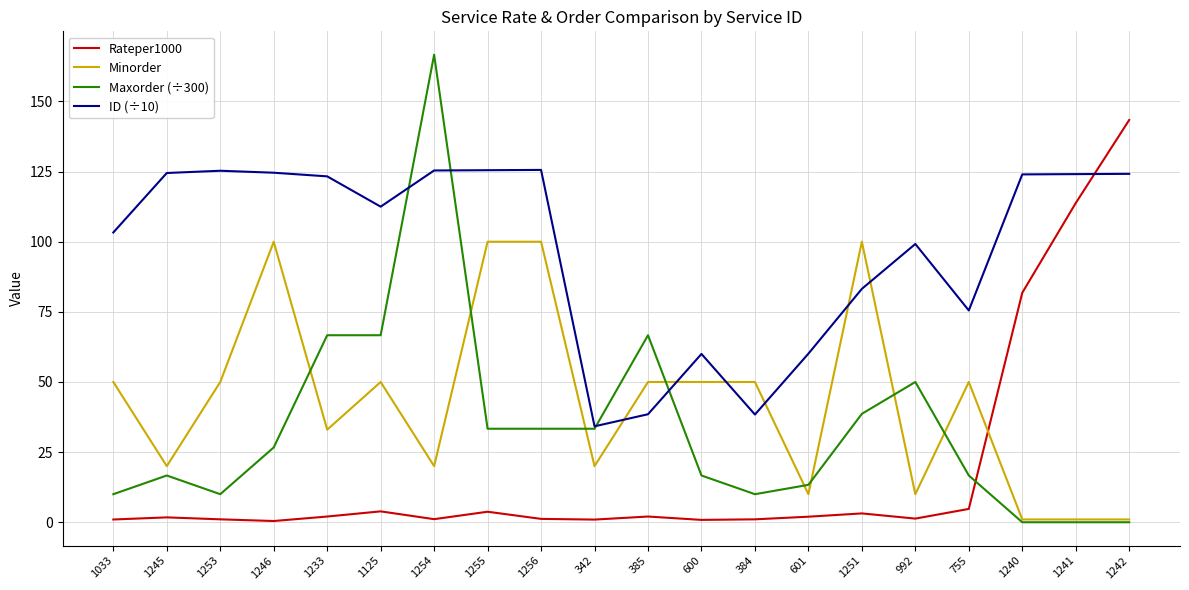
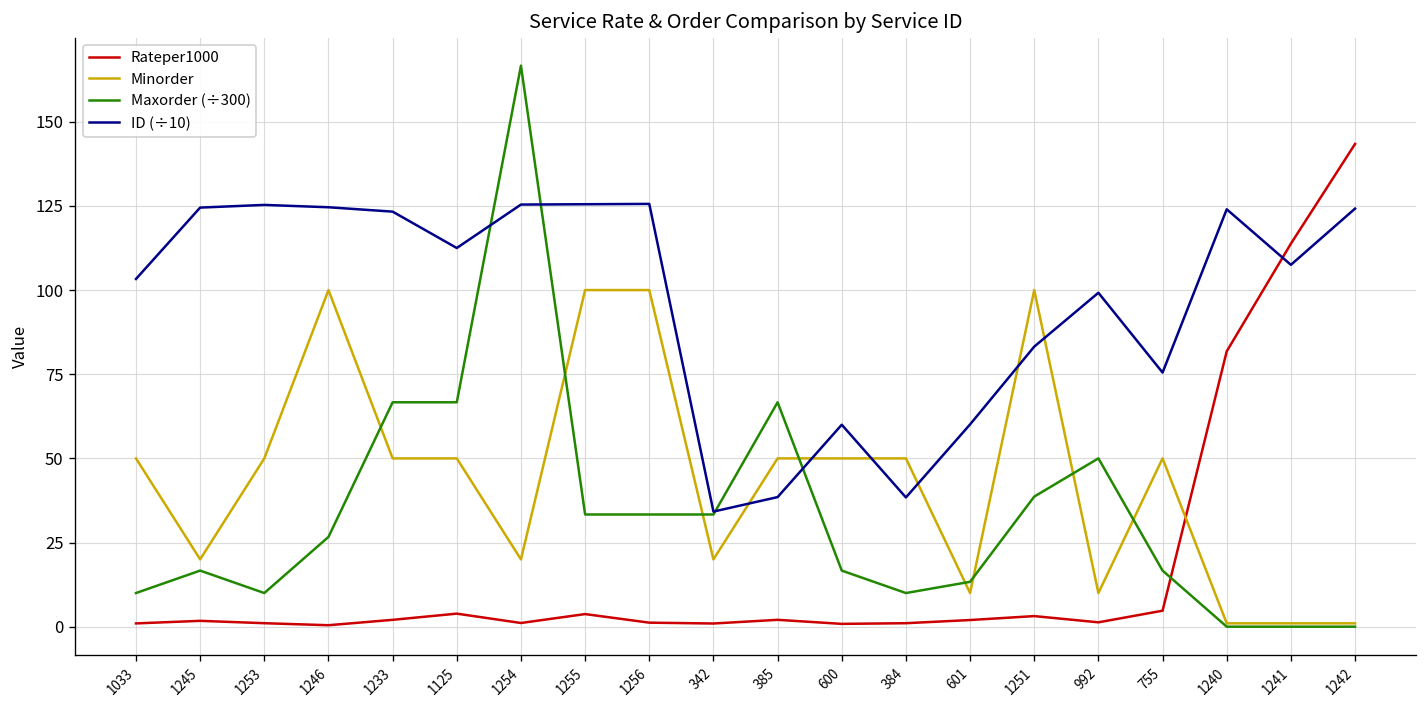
Minorder, 1233: 33 -> 50
ID (÷10), 1241: 124 -> 108
